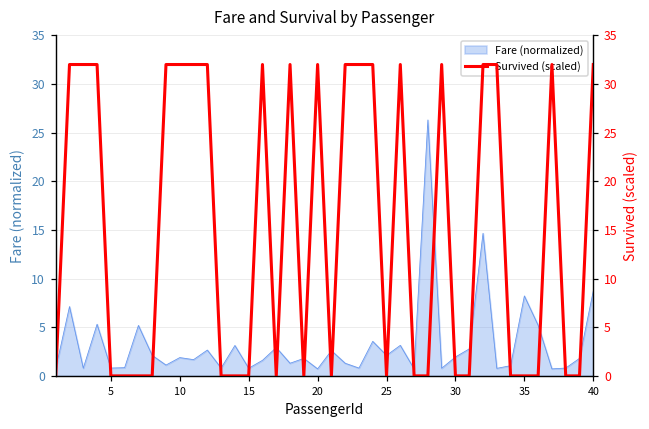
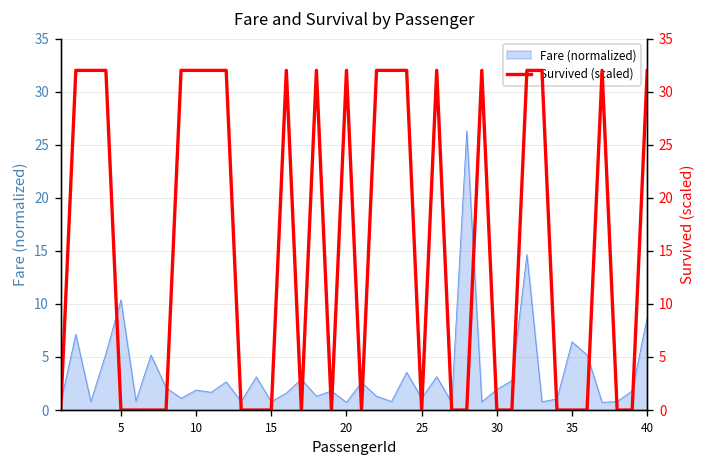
Fare (normalized), 5: 1 -> 10
Fare (normalized), 25: 2 -> 1
Fare (normalized), 35: 8 -> 6
